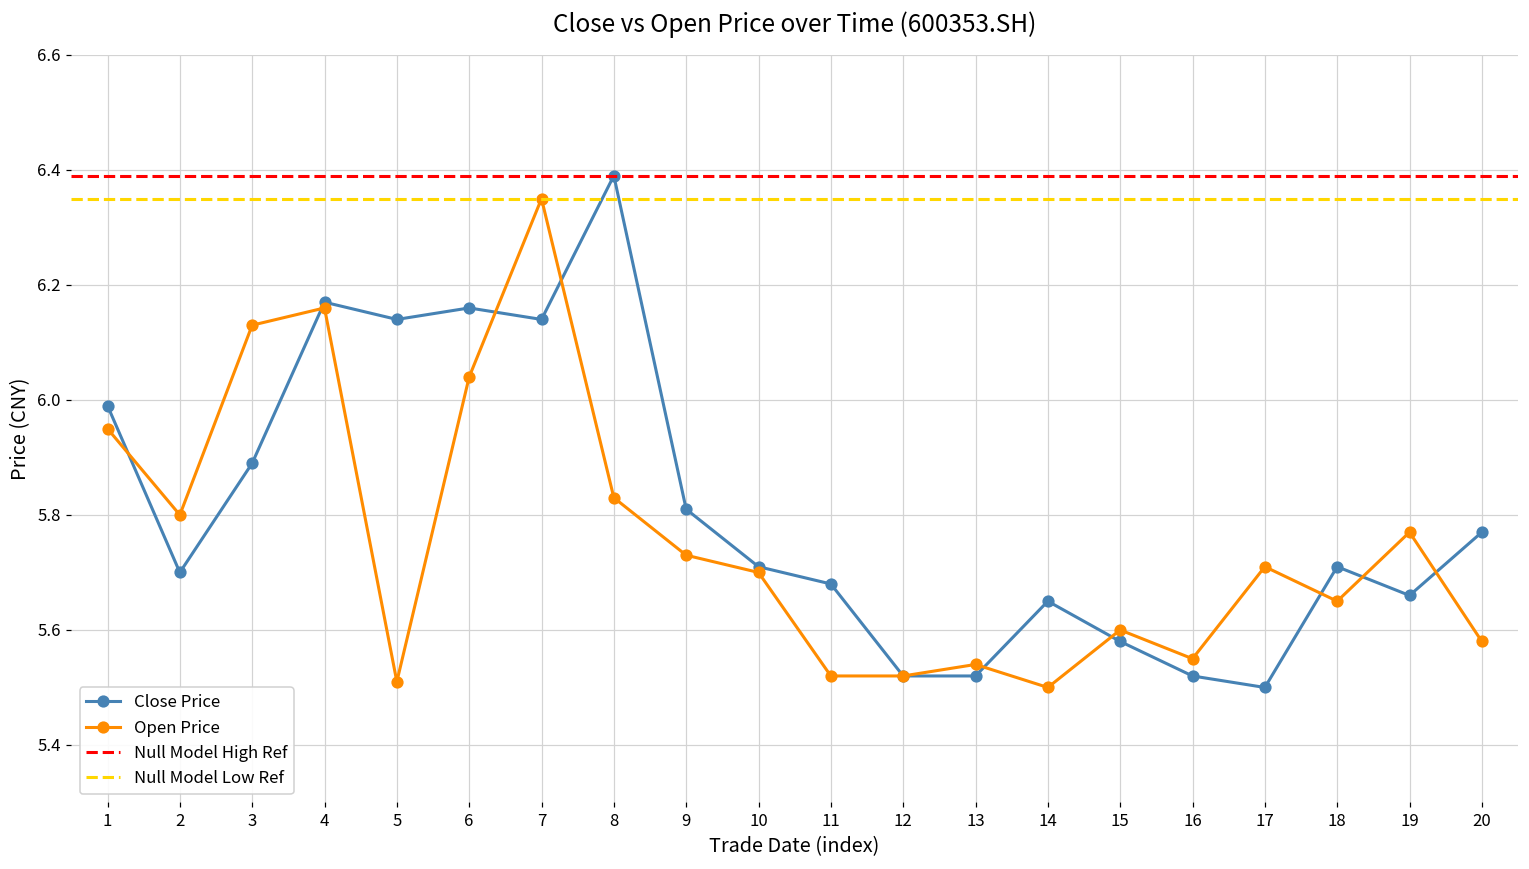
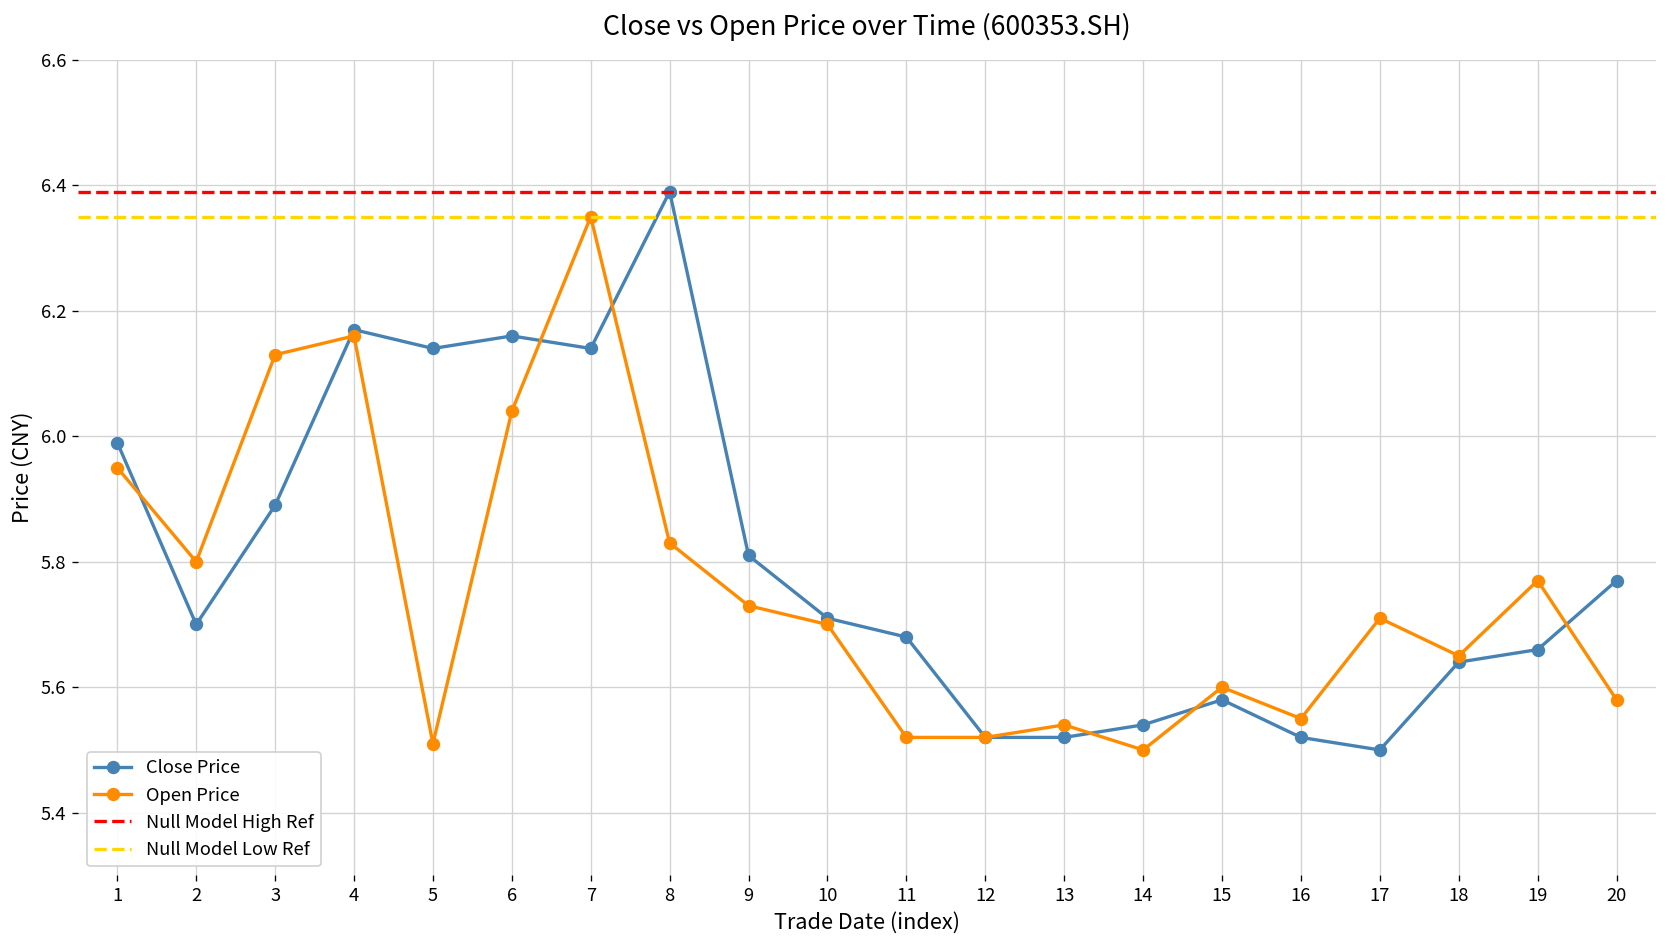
Close Price, 14: 5.65 -> 5.54
Close Price, 18: 5.71 -> 5.64
